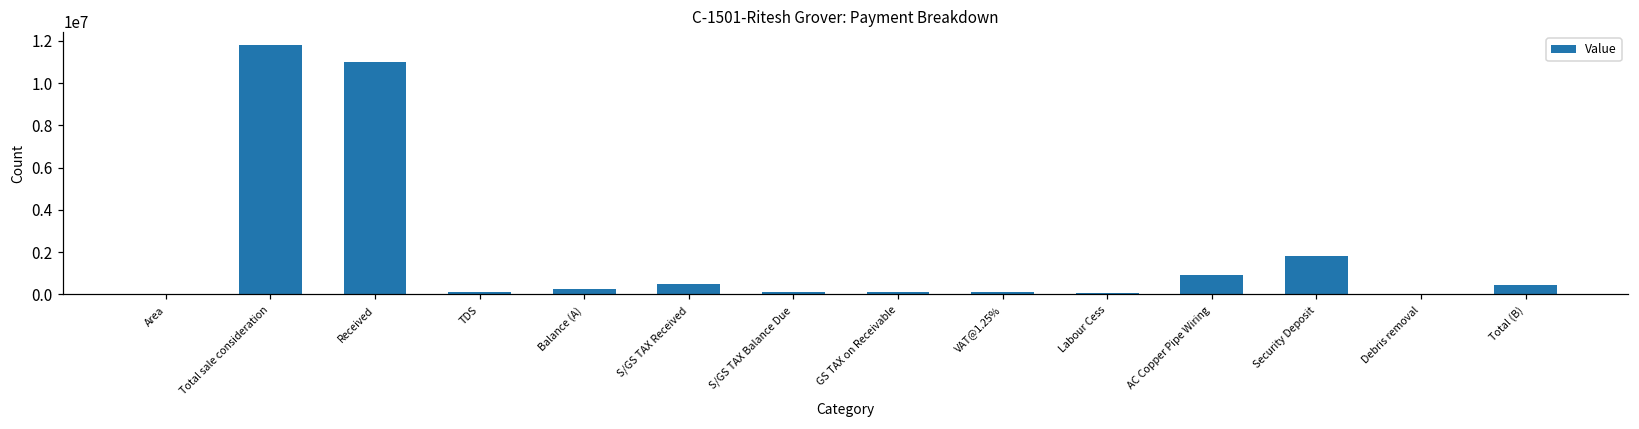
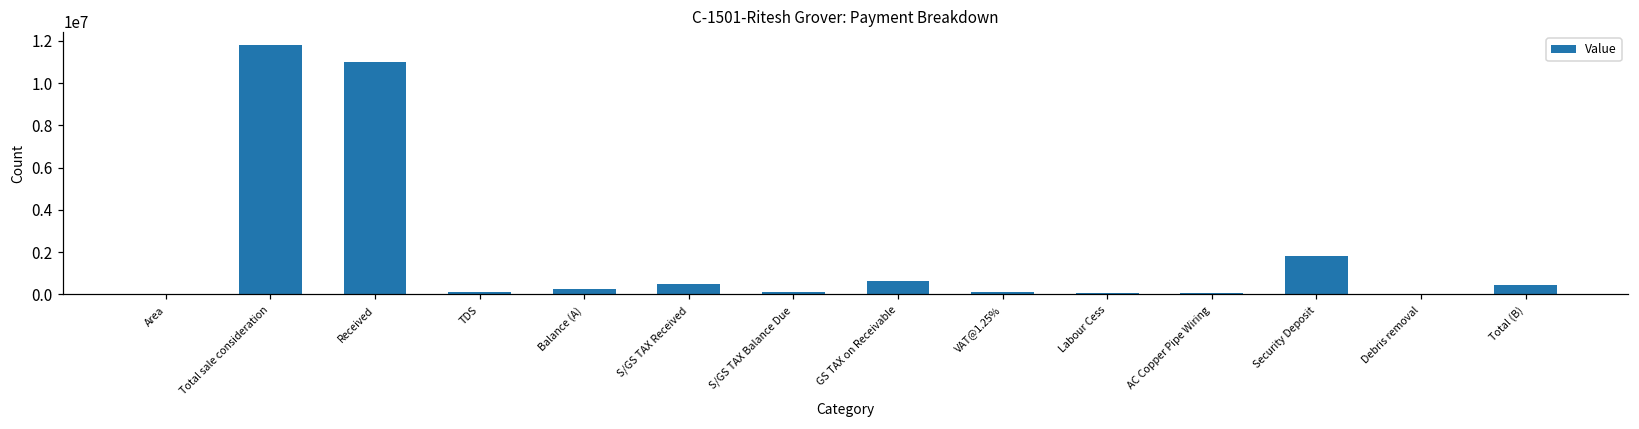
GS TAX on Receivable: 100000 -> 700000
AC Copper Pipe Wiring: 900000 -> 100000
